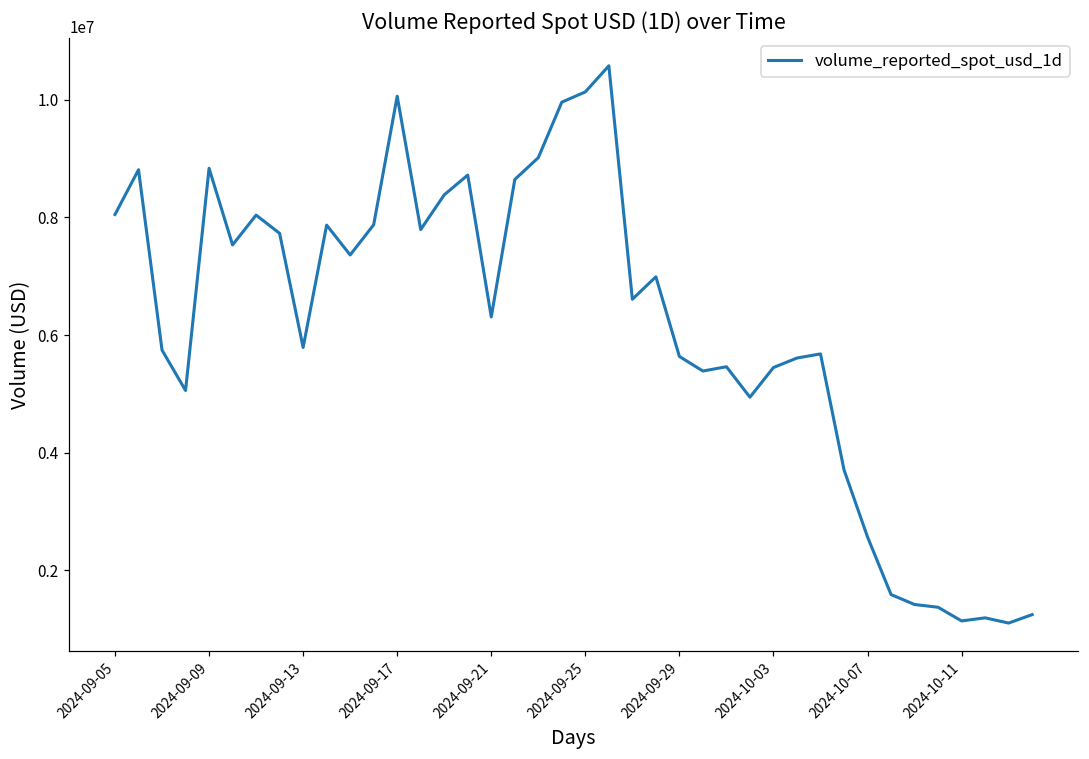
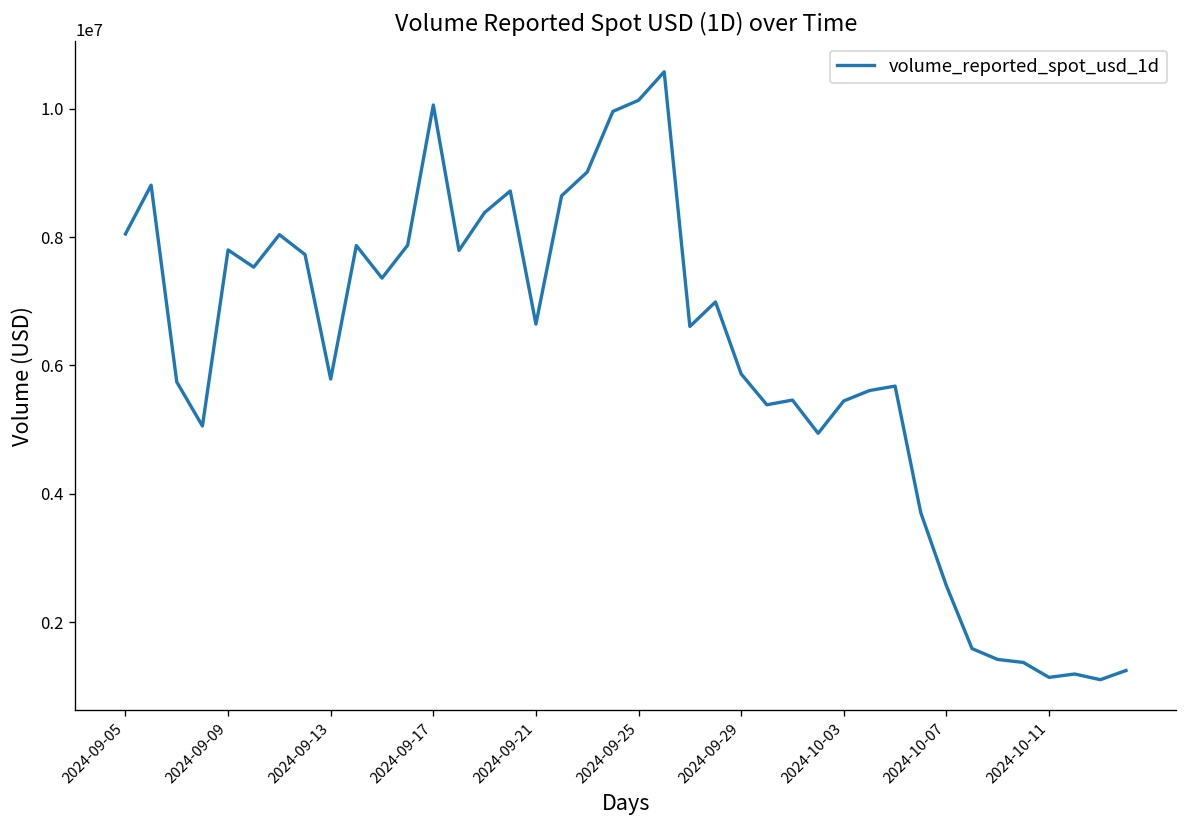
2024-09-09: 8800000 -> 7800000
2024-09-21: 6300000 -> 6600000
2024-09-29: 5600000 -> 5900000
